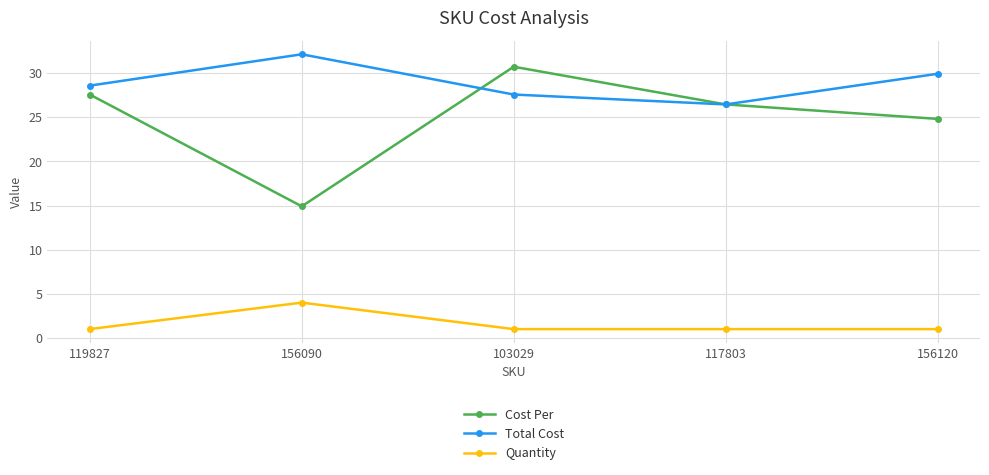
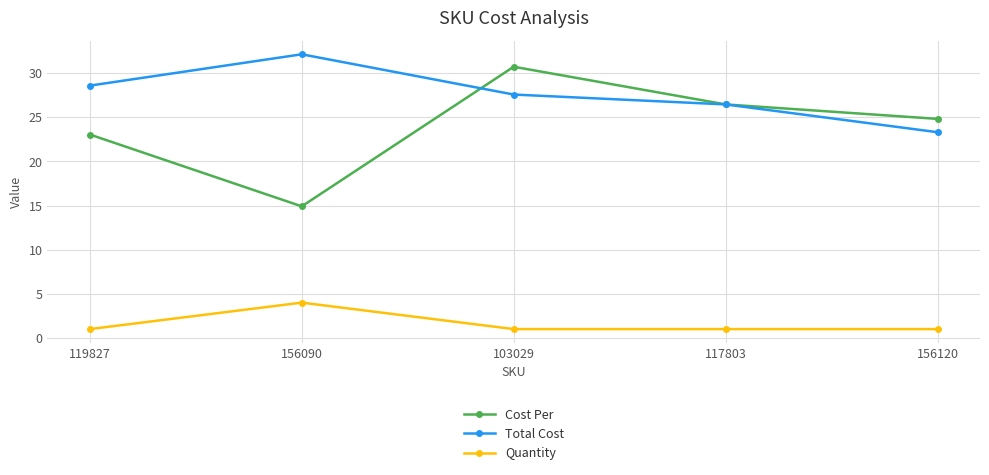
Cost Per, 119827: 28 -> 23
Total Cost, 156120: 30 -> 23
